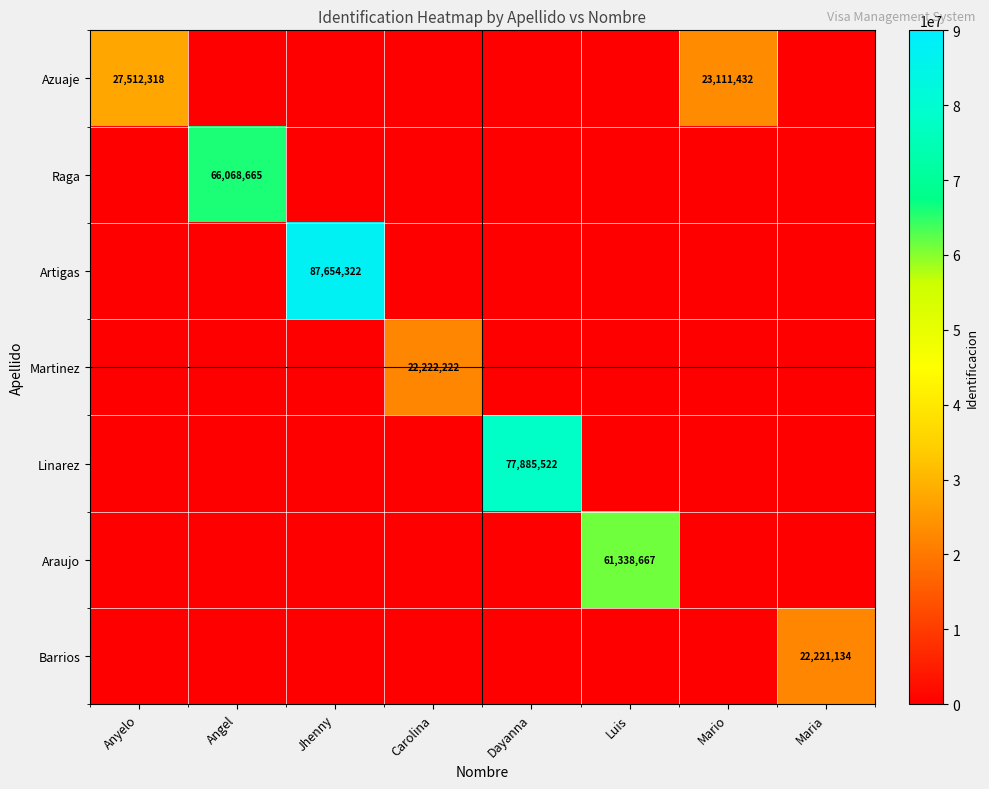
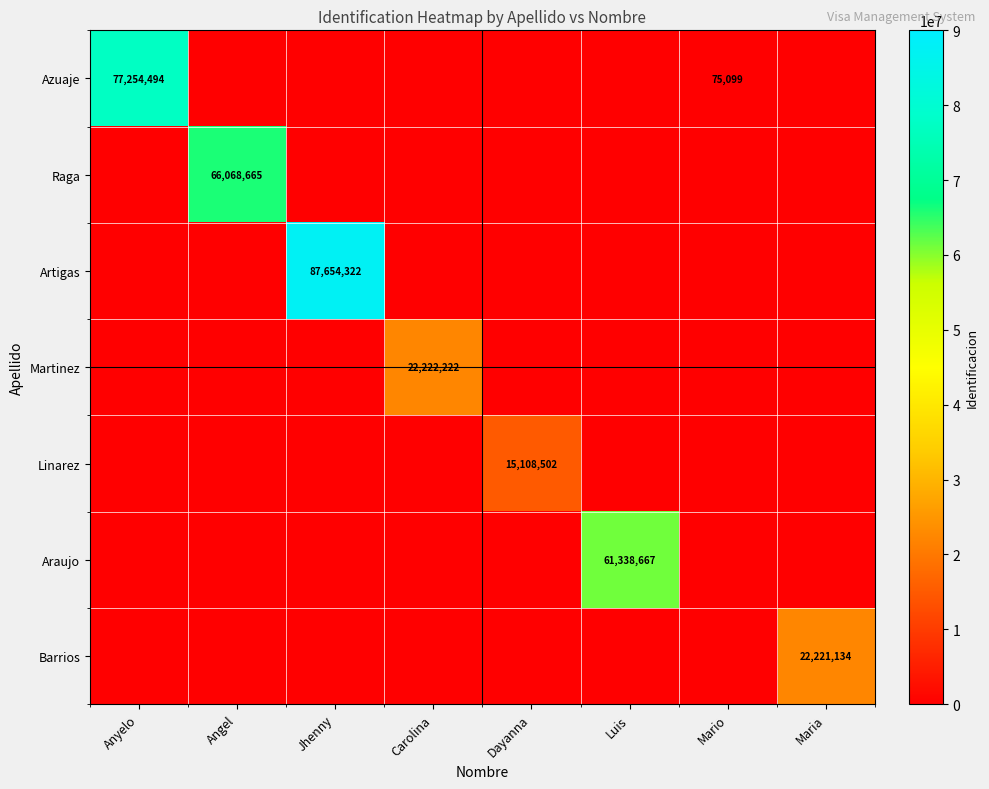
Azuaje, Anyelo: 27,512,318 -> 77,254,494
Azuaje, Mario: 23,111,432 -> 75,099
Linarez, Dayanna: 77,885,522 -> 15,108,502
